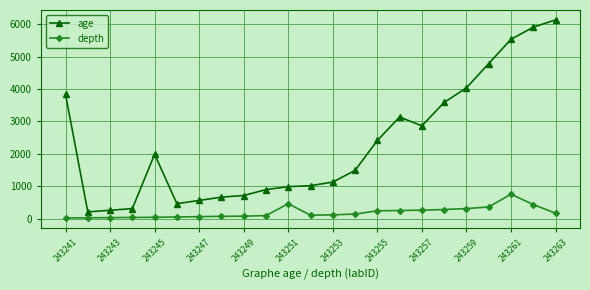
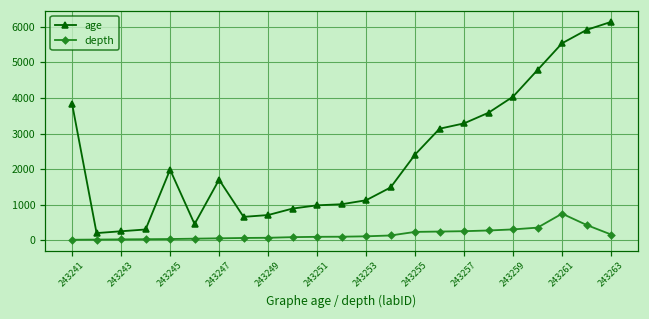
age, 243247: 600 -> 1700
depth, 243251: 500 -> 100
age, 243257: 2900 -> 3300
